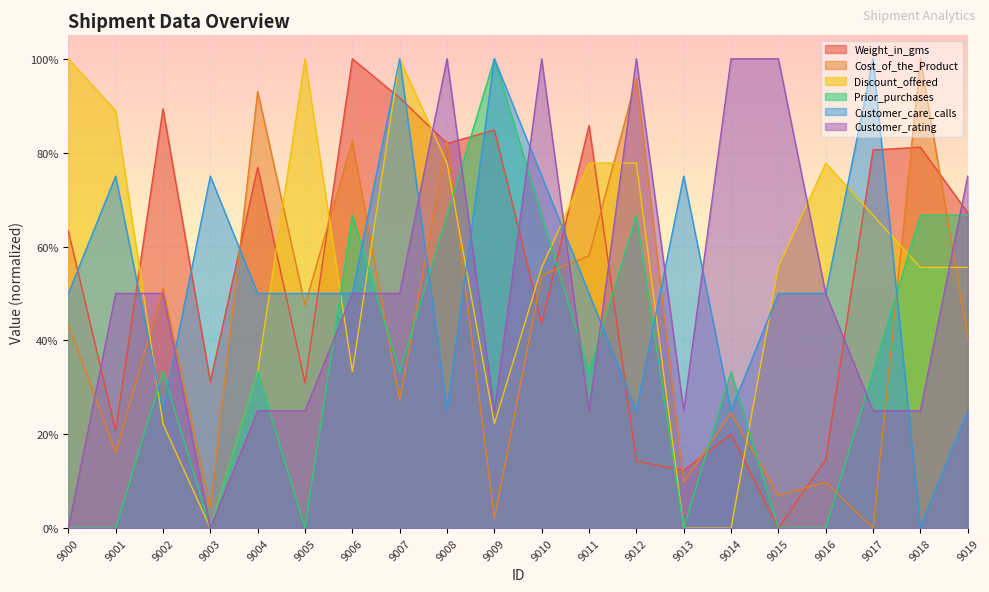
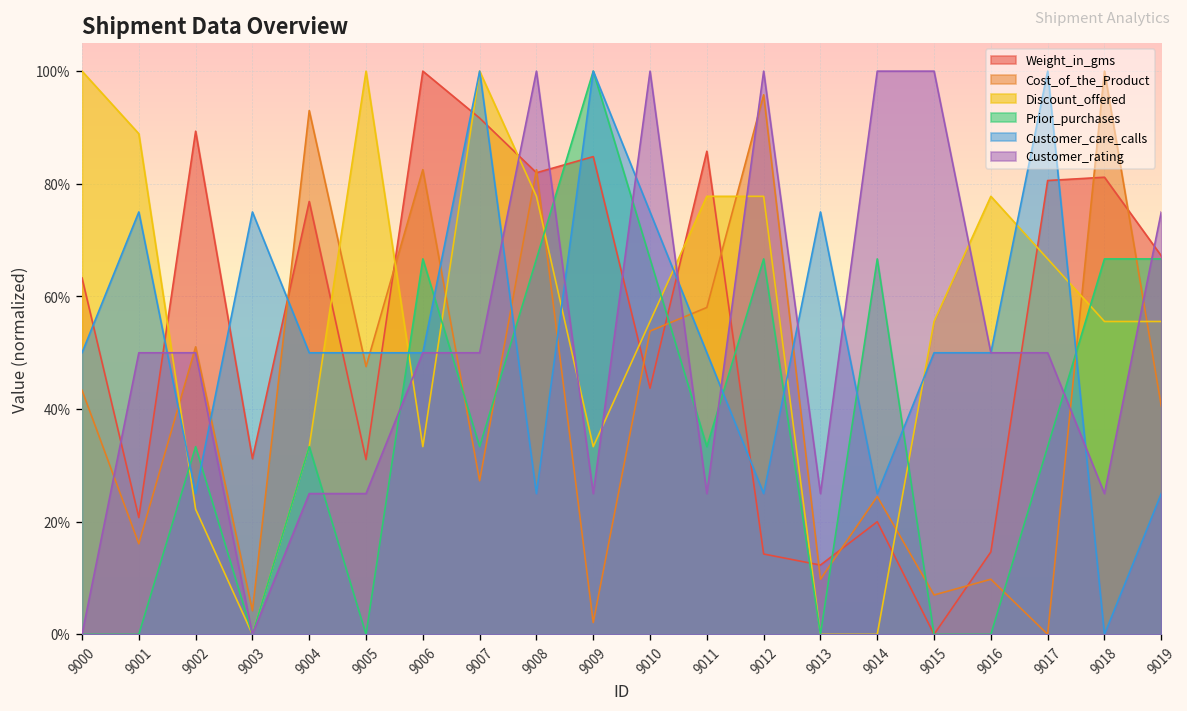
Discount_offered, 9009: 22% -> 33%
Prior_purchases, 9014: 33% -> 67%
Customer_rating, 9017: 25% -> 50%
